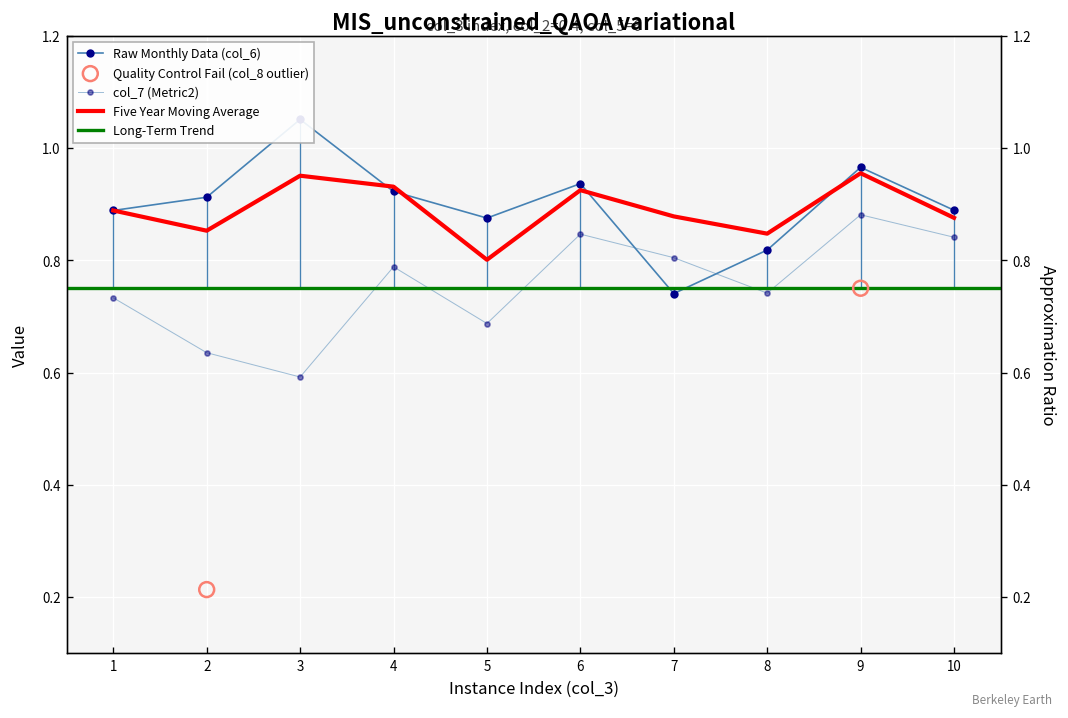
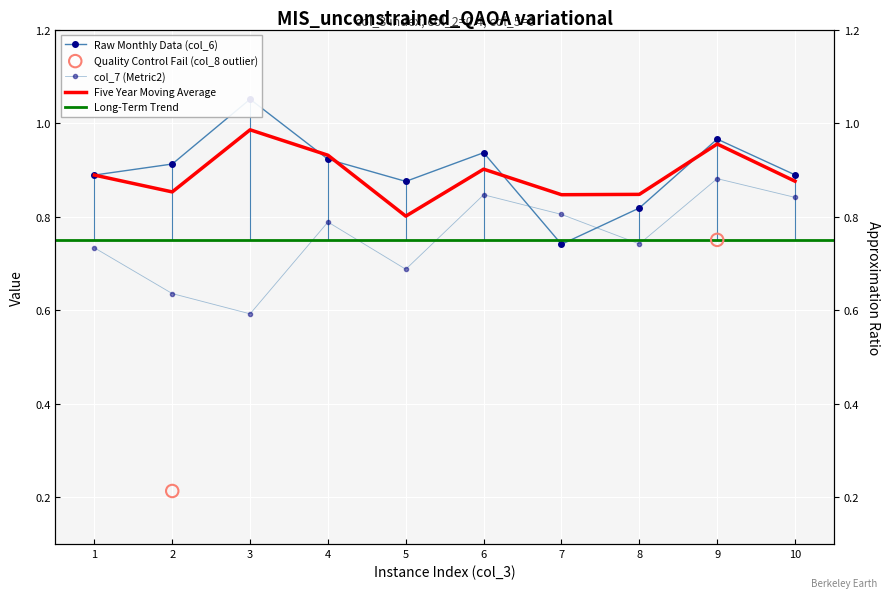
Five Year Moving Average, 3: 0.95 -> 0.99
Five Year Moving Average, 6: 0.93 -> 0.90
Five Year Moving Average, 7: 0.88 -> 0.85
